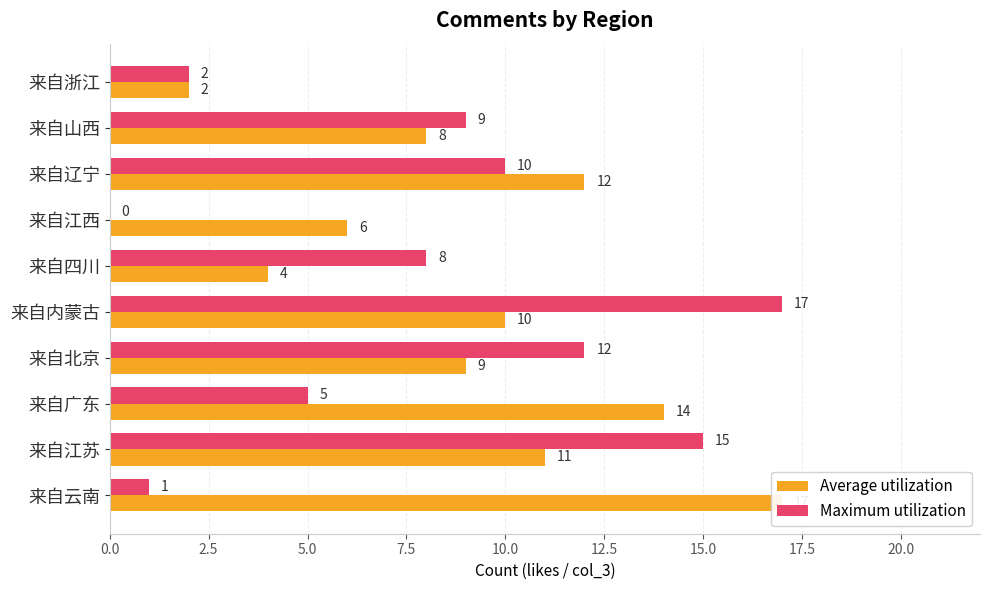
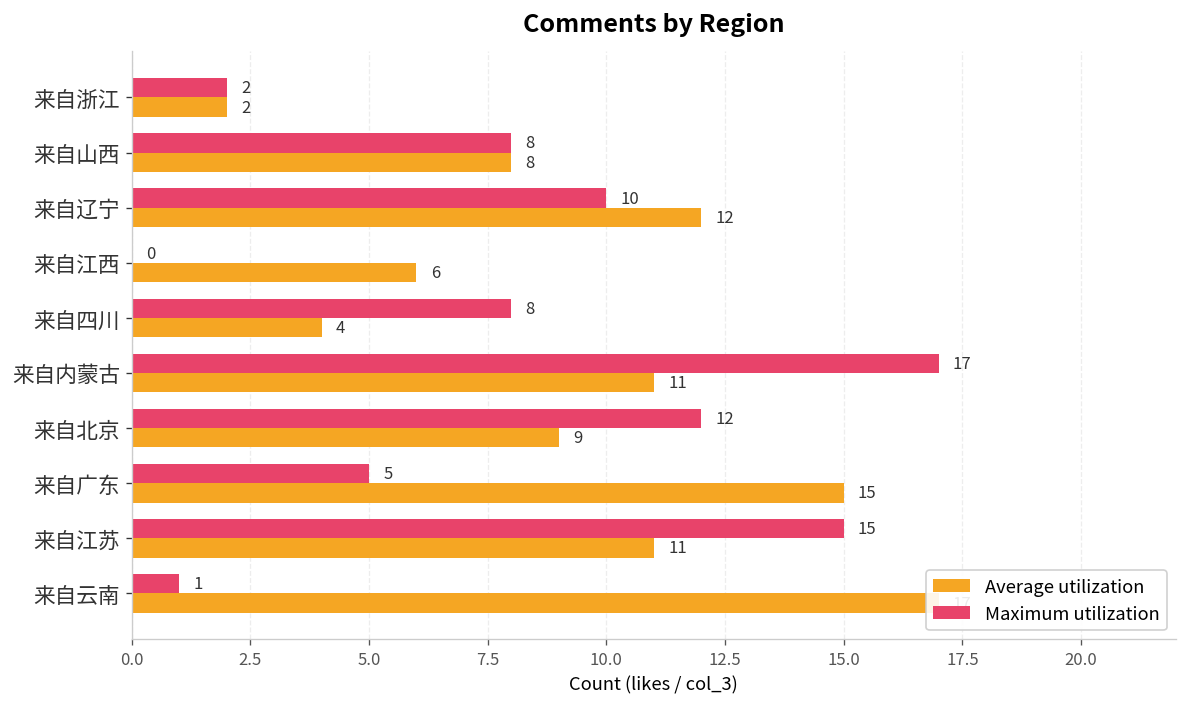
Maximum utilization, 来自山西: 9 -> 8
Average utilization, 来自内蒙古: 10 -> 11
Average utilization, 来自广东: 14 -> 15
